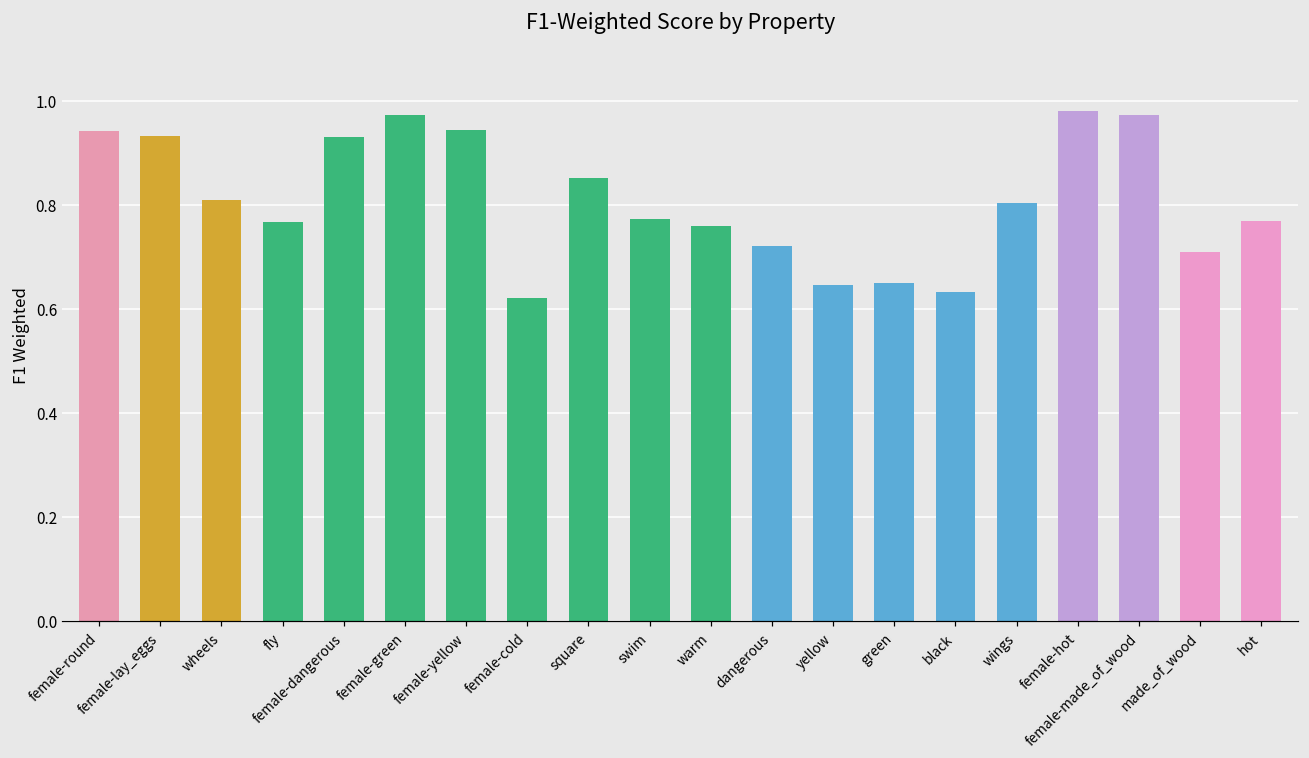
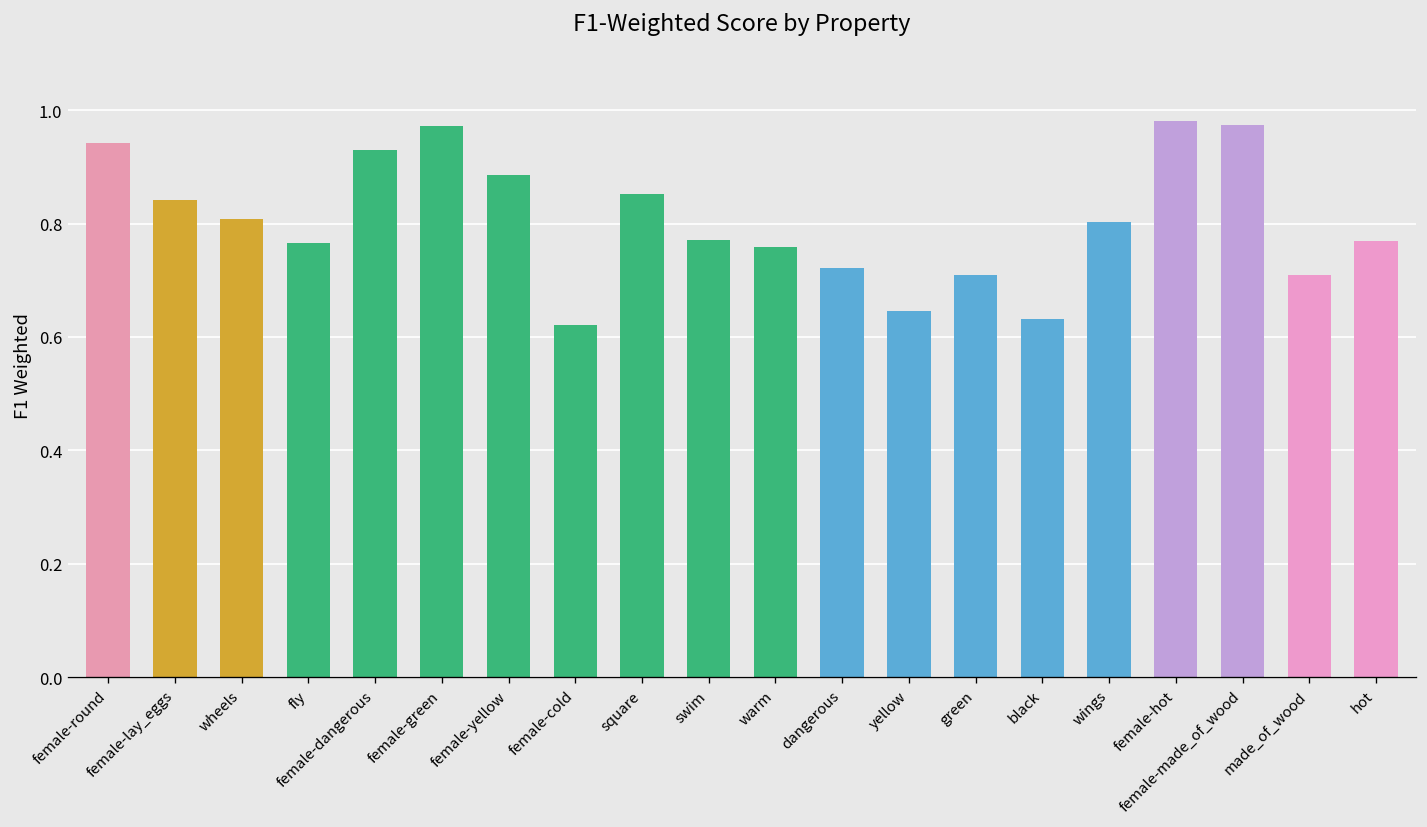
female-lay_eggs: 0.93 -> 0.84
female-yellow: 0.94 -> 0.89
green: 0.65 -> 0.71
